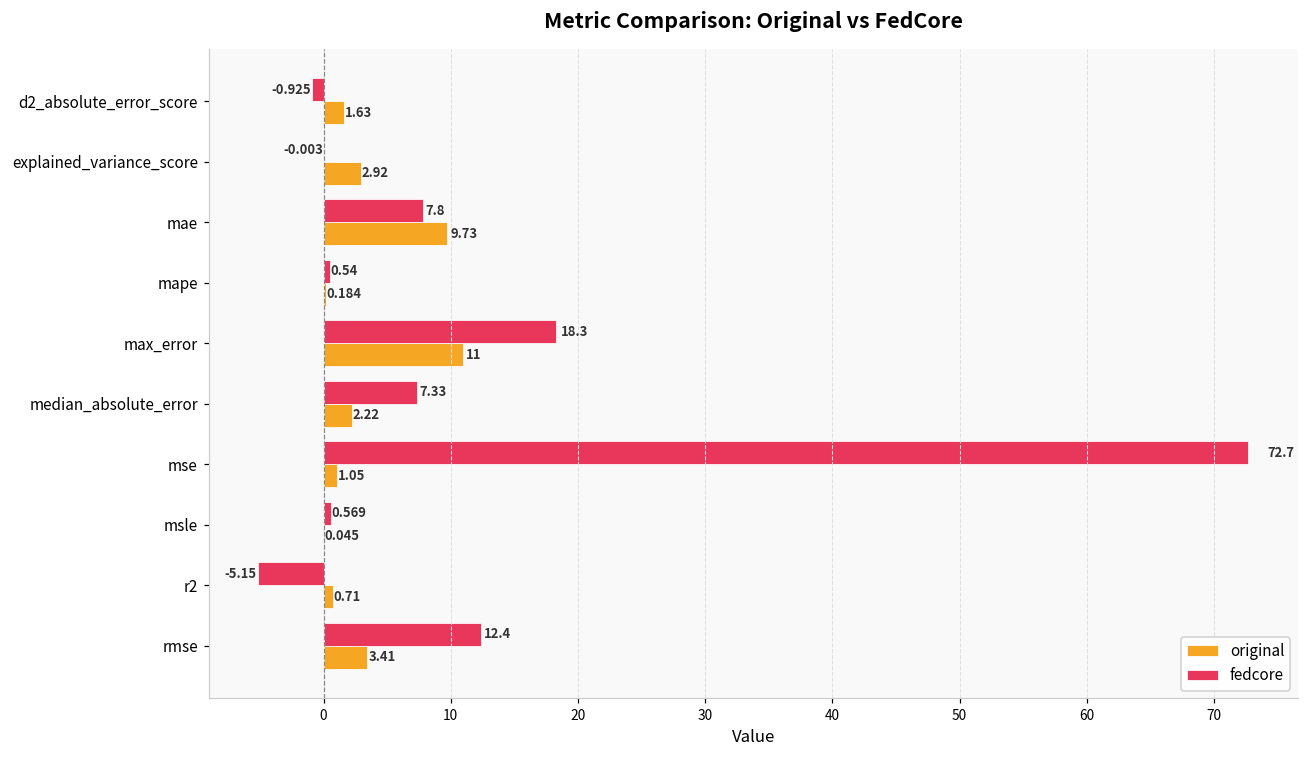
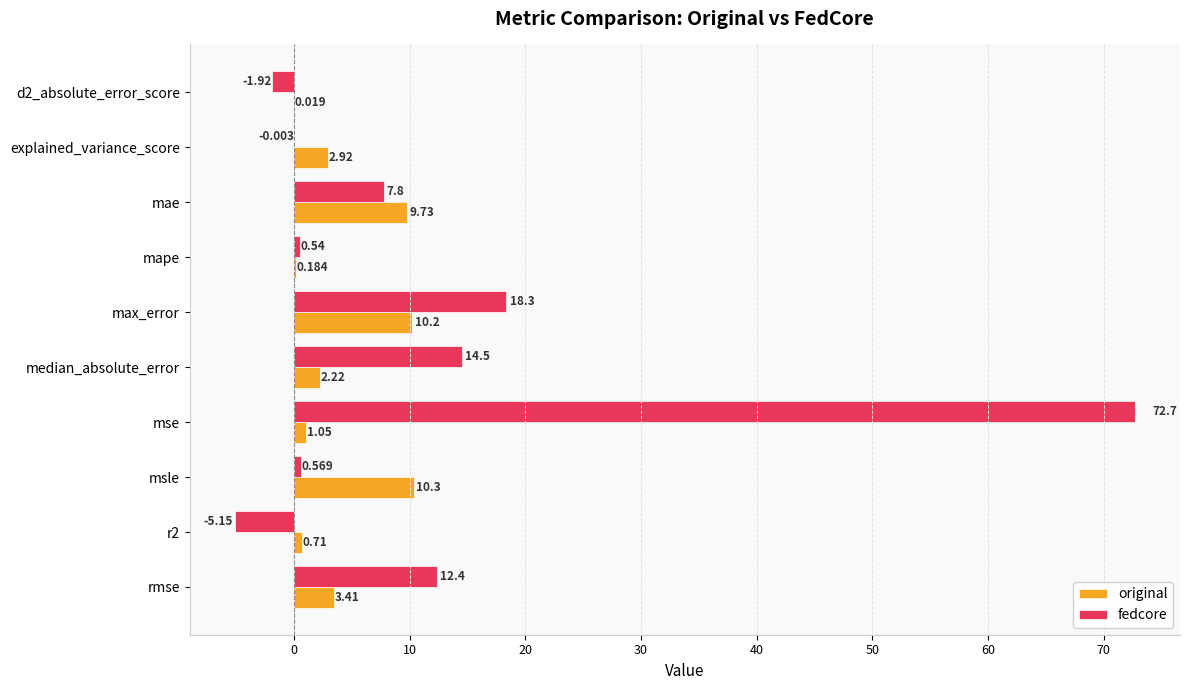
fedcore, d2_absolute_error_score: -0.925 -> -1.92
original, d2_absolute_error_score: 1.63 -> 0.019
original, max_error: 11 -> 10.2
fedcore, median_absolute_error: 7.33 -> 14.5
original, msle: 0.045 -> 10.3
